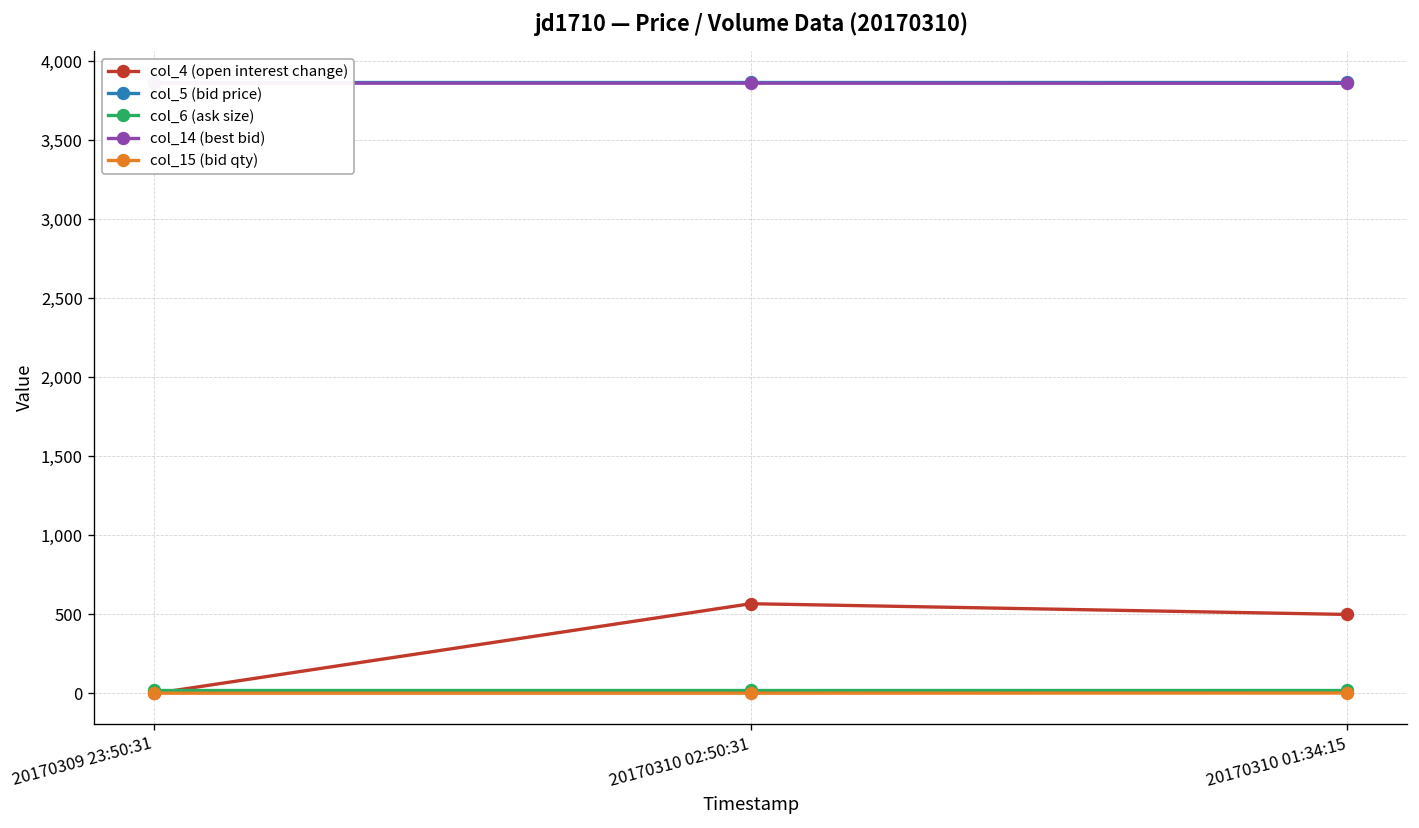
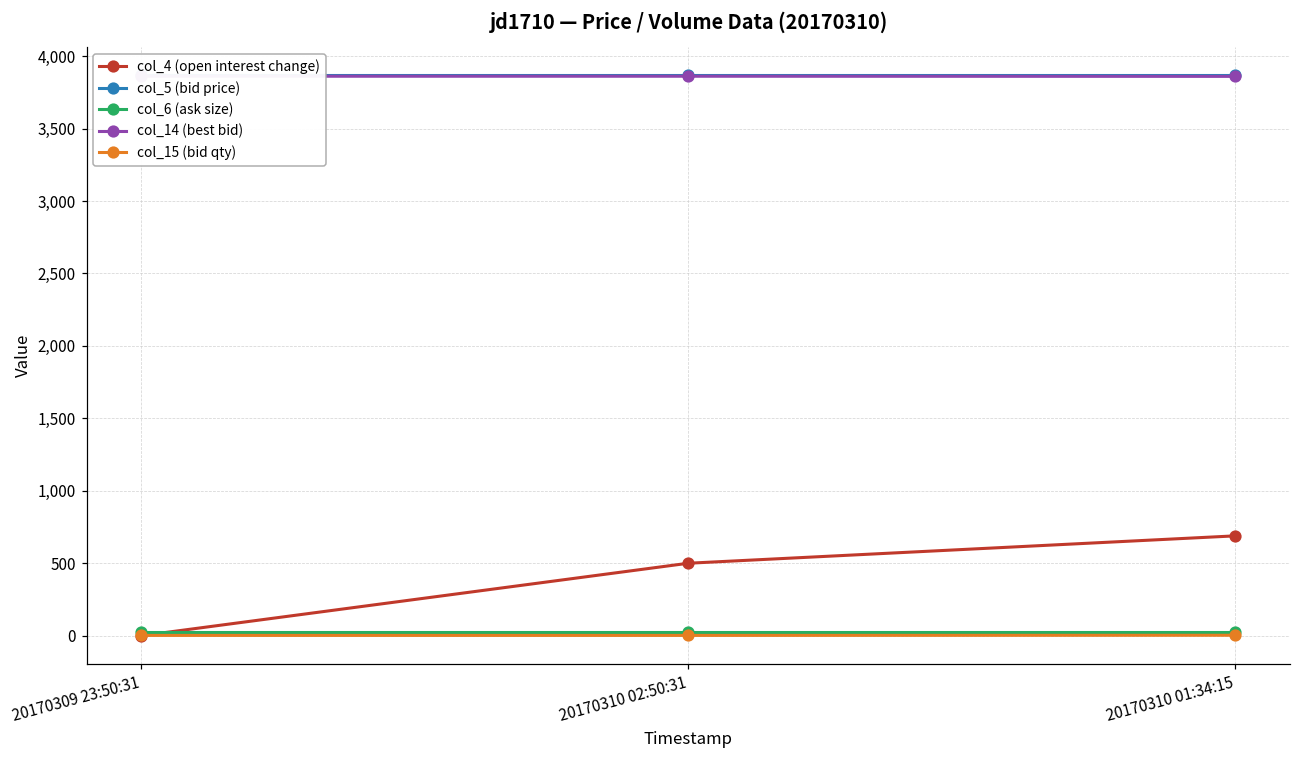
col_4 (open interest change), 20170310 02:50:31: 570 -> 500
col_4 (open interest change), 20170310 01:34:15: 500 -> 690
